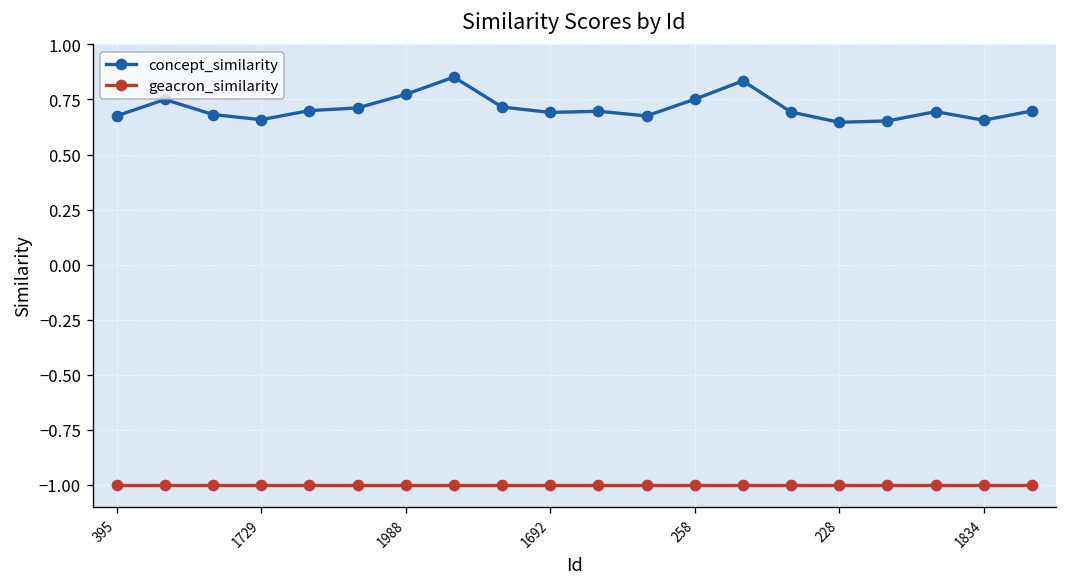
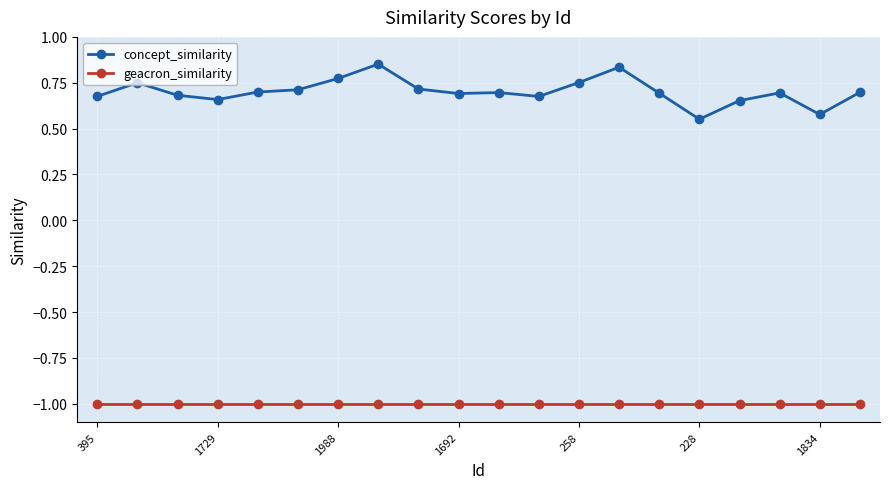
concept_similarity, 228: 0.65 -> 0.55
concept_similarity, 1834: 0.66 -> 0.58
